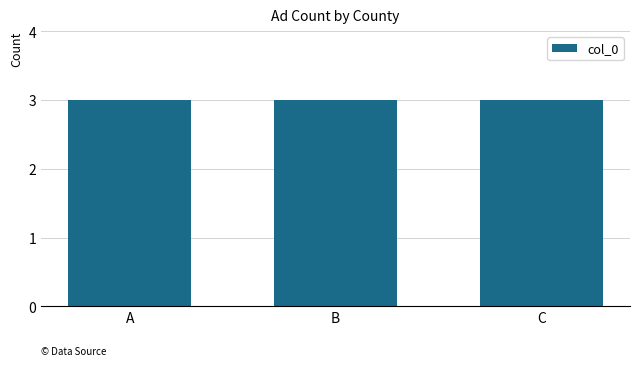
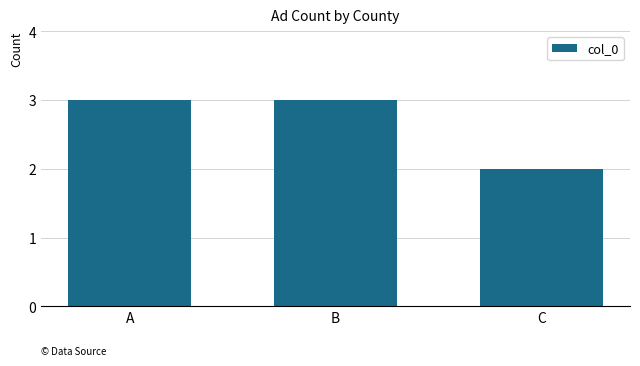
C: 3 -> 2
